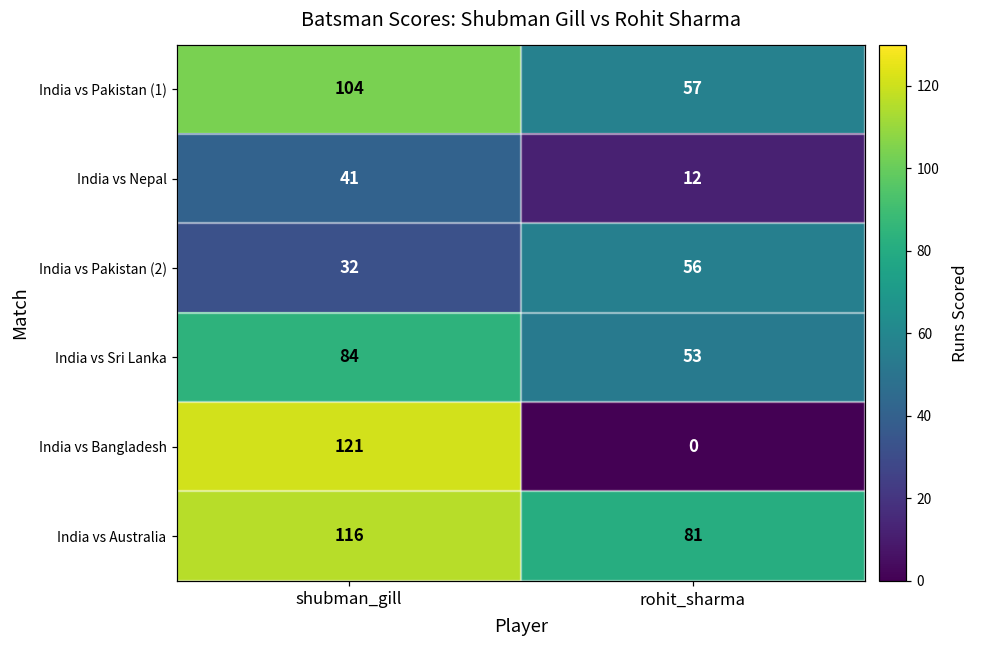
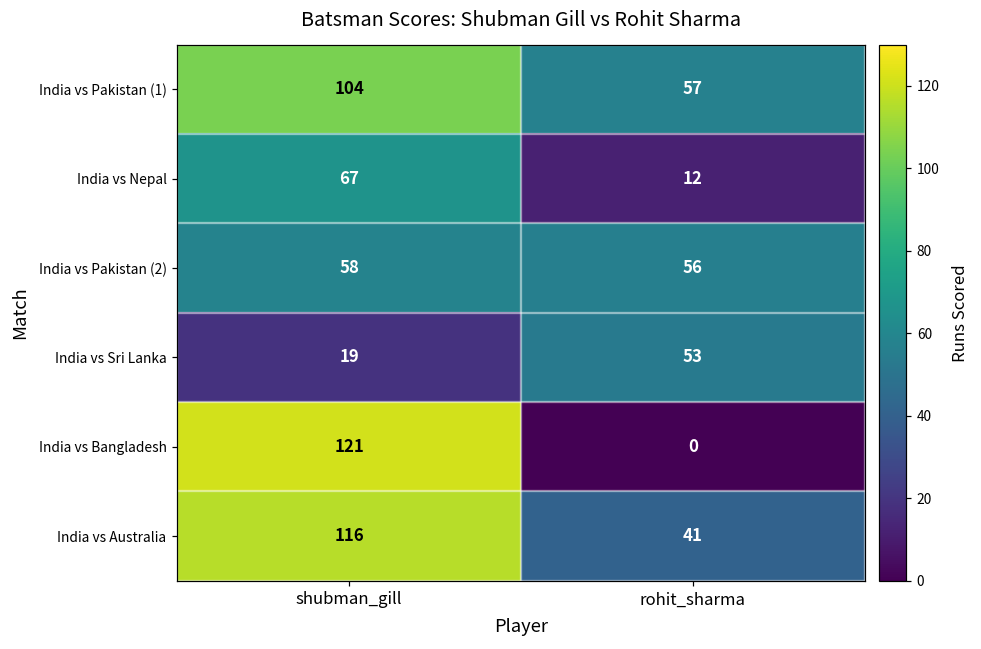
India vs Nepal, shubman_gill: 41 -> 67
India vs Pakistan (2), shubman_gill: 32 -> 58
India vs Sri Lanka, shubman_gill: 84 -> 19
India vs Australia, rohit_sharma: 81 -> 41
